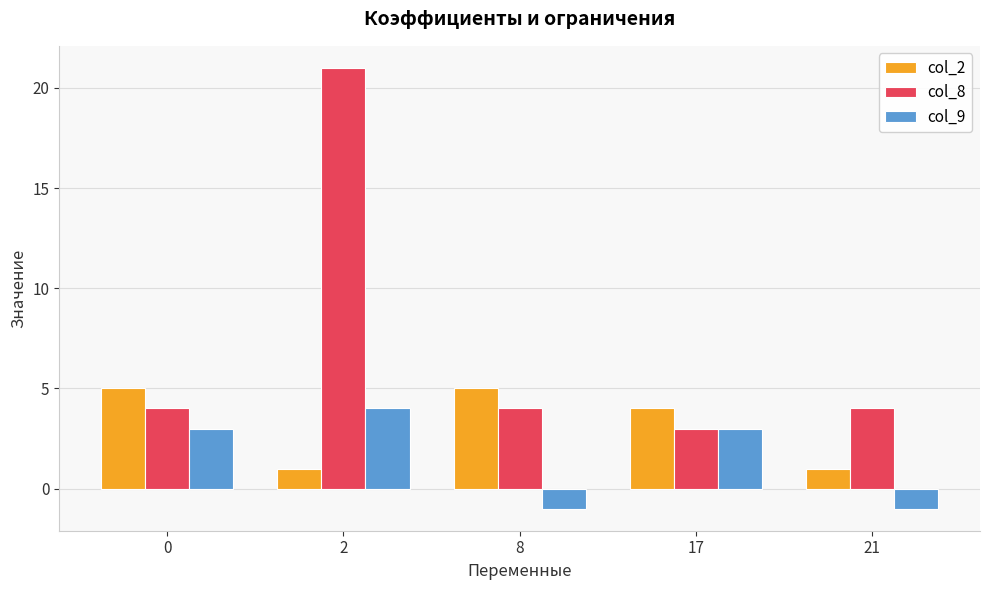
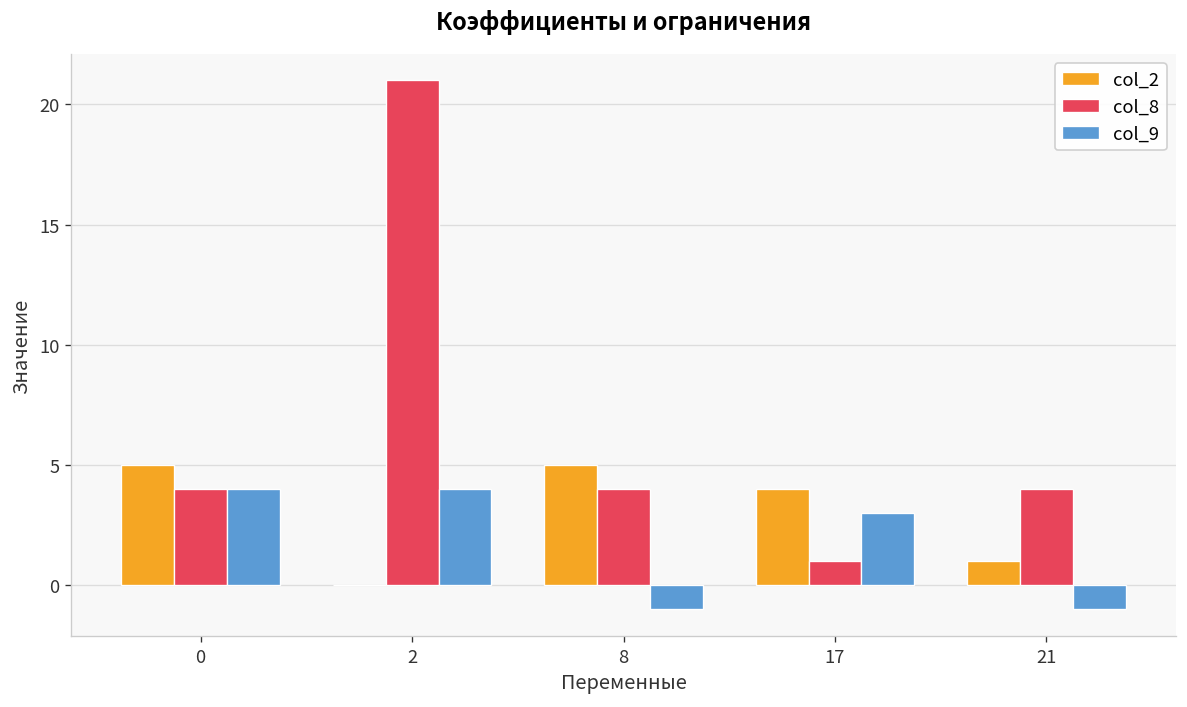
col_9, 0: 3 -> 4
col_2, 2: 1 -> 0
col_8, 17: 3 -> 1
